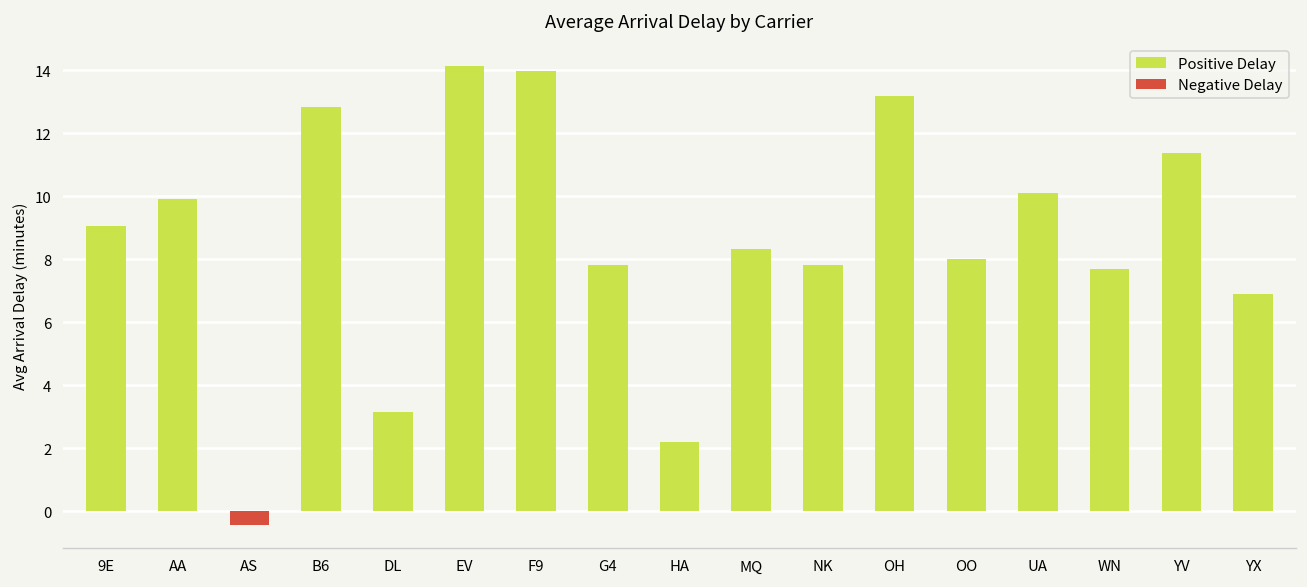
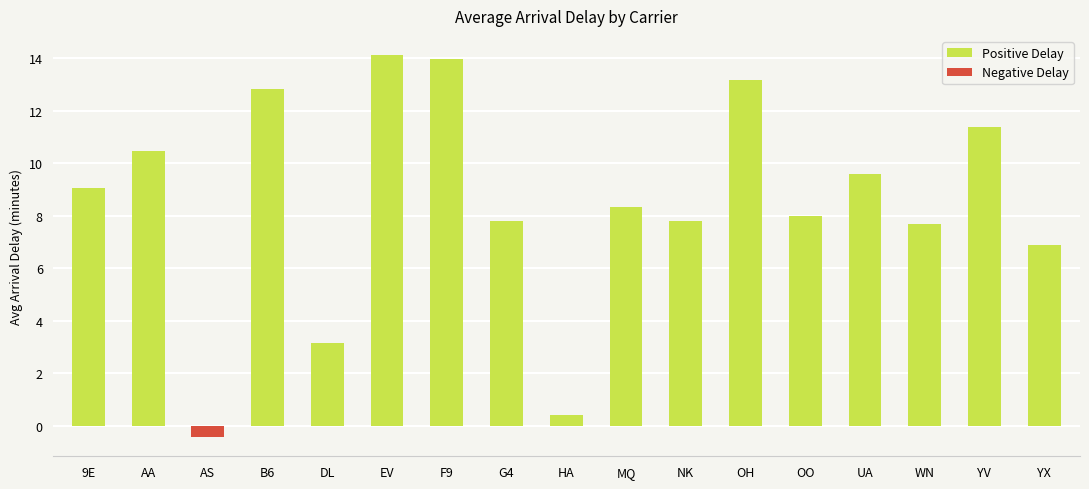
AA: 9.9 -> 10.5
HA: 2.2 -> 0.4
UA: 10.1 -> 9.6
